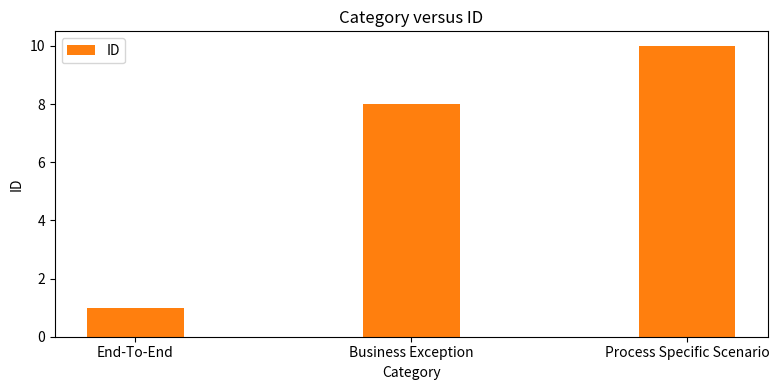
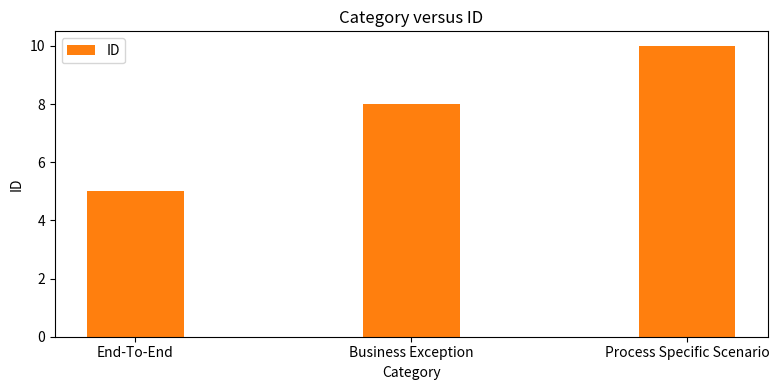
End-To-End: 1 -> 5
